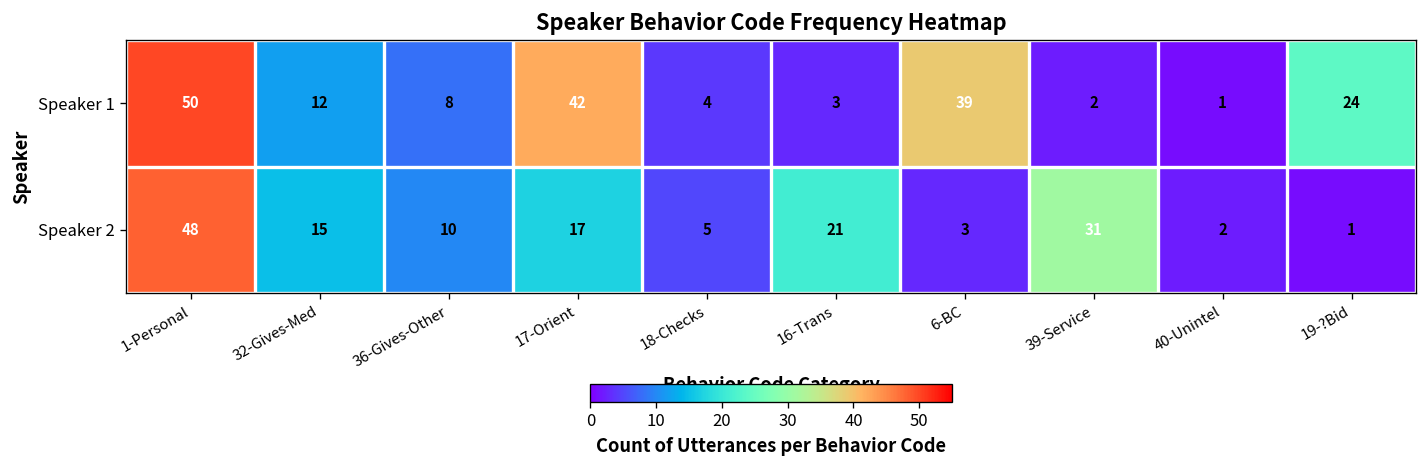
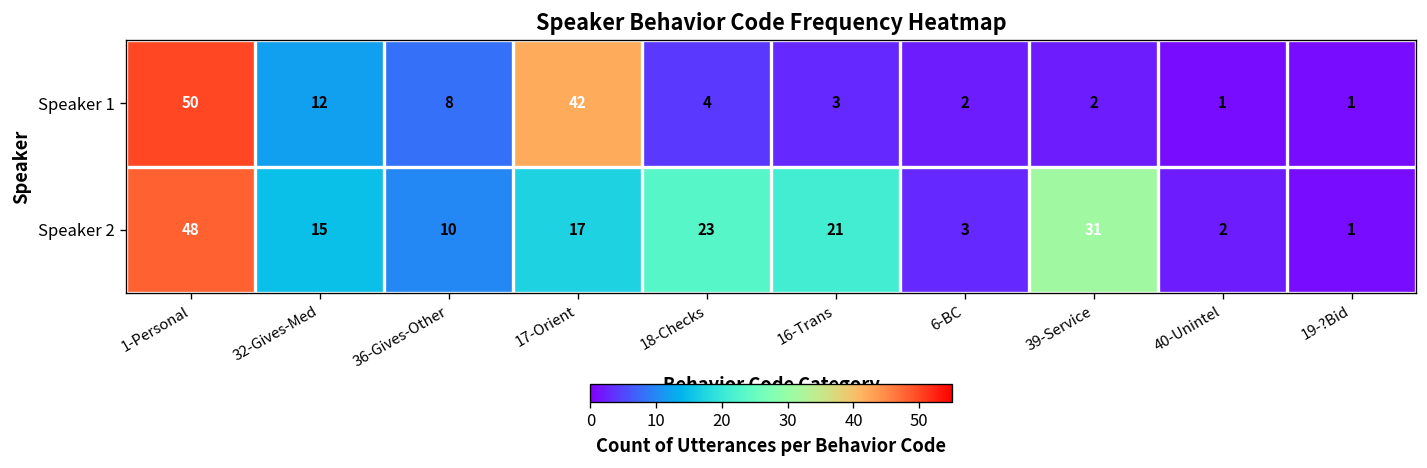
Speaker 1, 6-BC: 39 -> 2
Speaker 1, 19-?Bid: 24 -> 1
Speaker 2, 18-Checks: 5 -> 23
